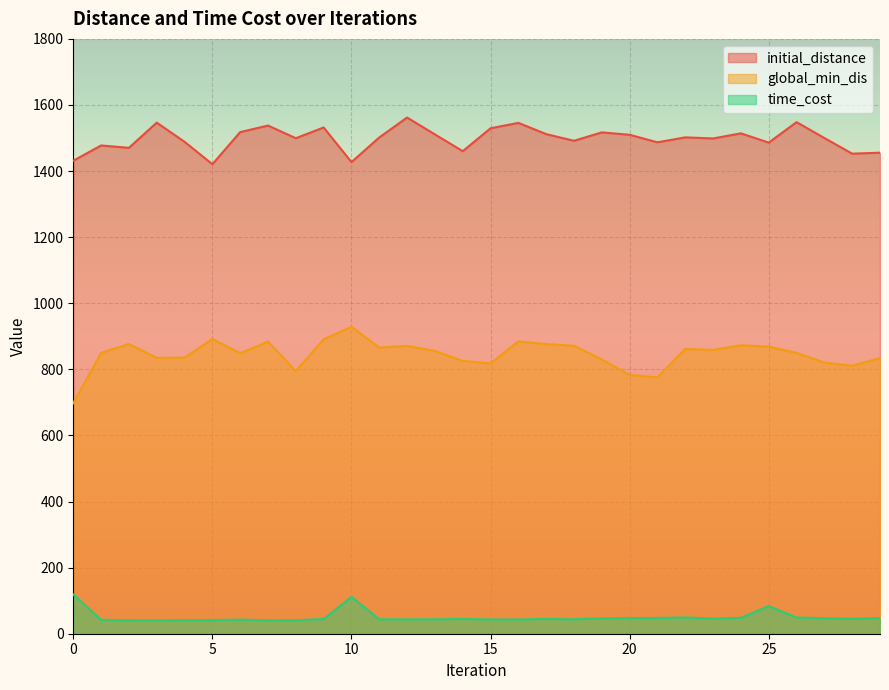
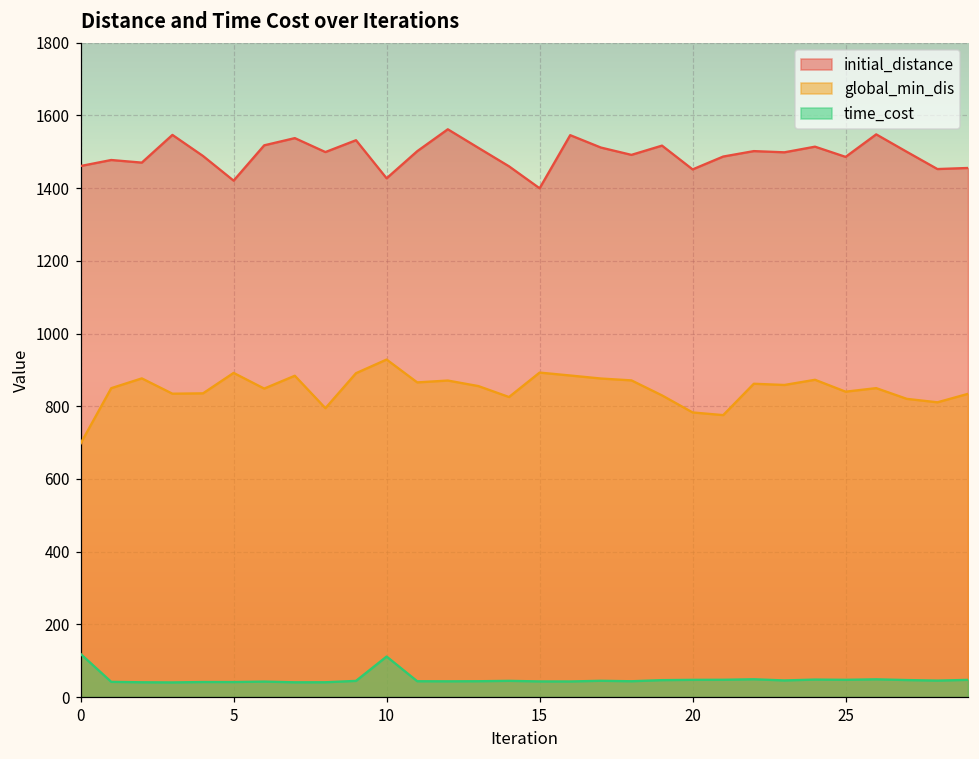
initial_distance, 0: 1430 -> 1460
initial_distance, 15: 1530 -> 1400
global_min_dis, 15: 820 -> 890
initial_distance, 20: 1510 -> 1450
global_min_dis, 25: 870 -> 840
time_cost, 25: 80 -> 50
